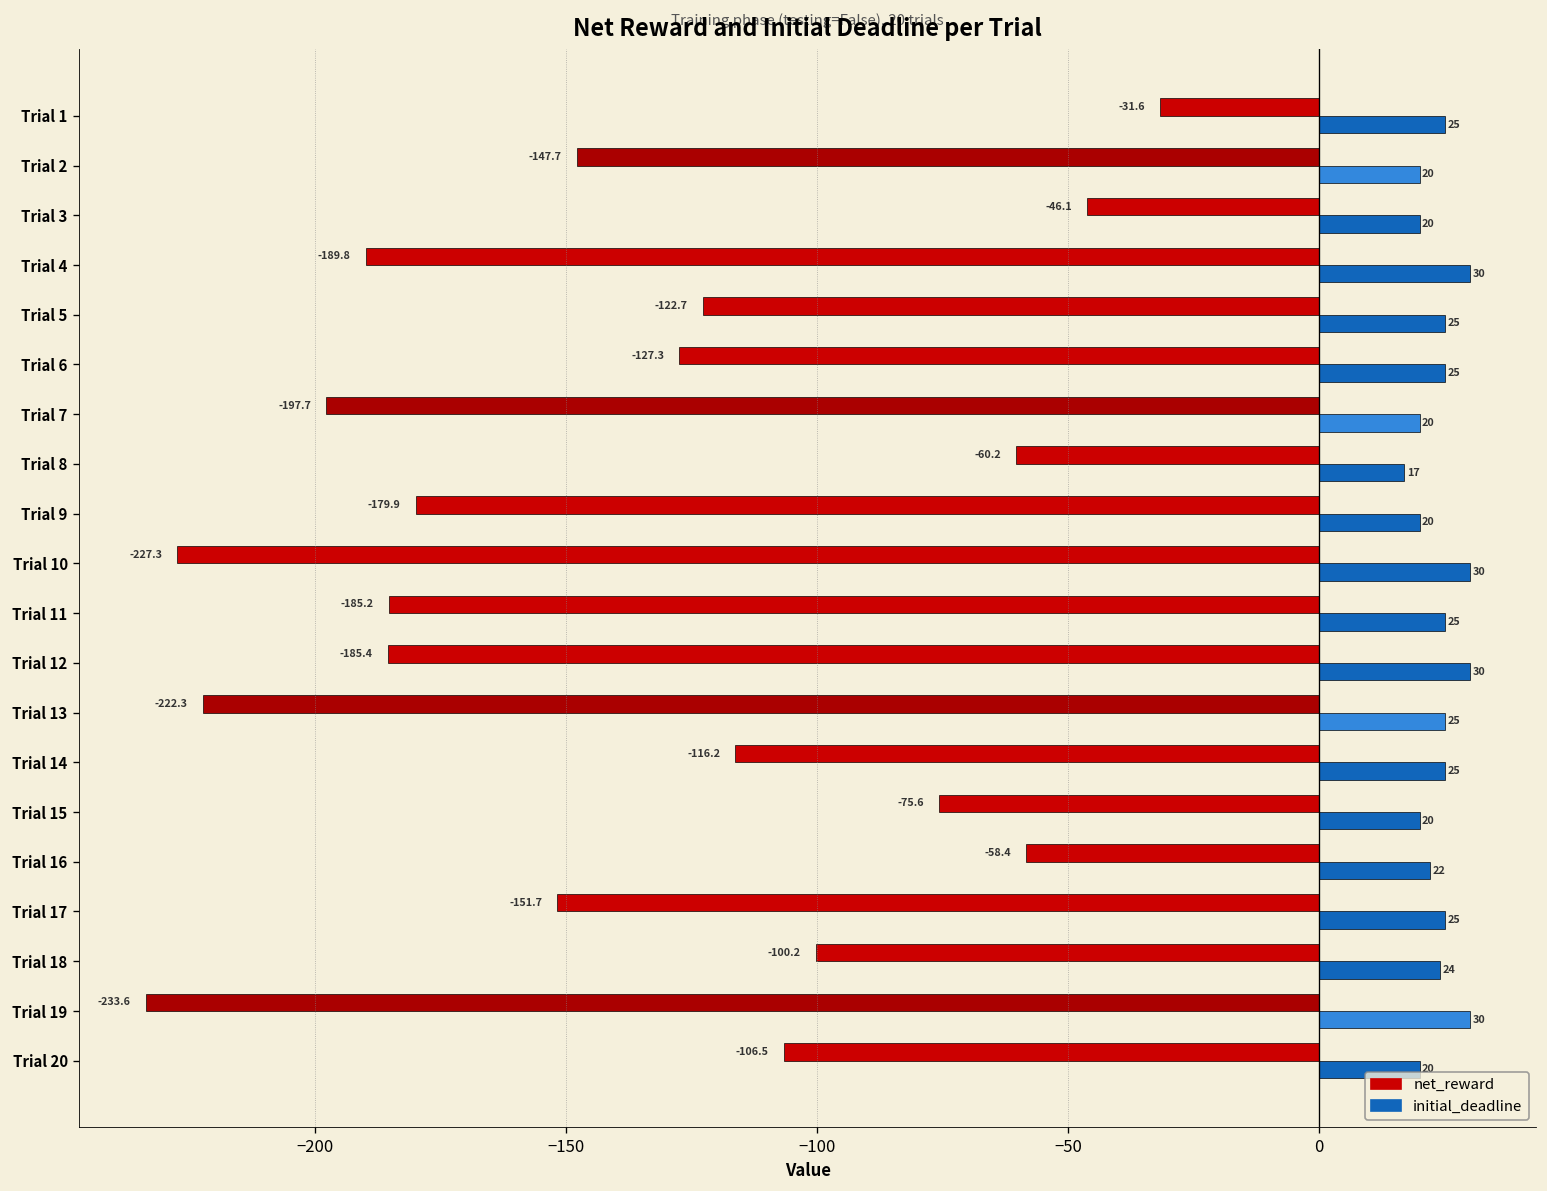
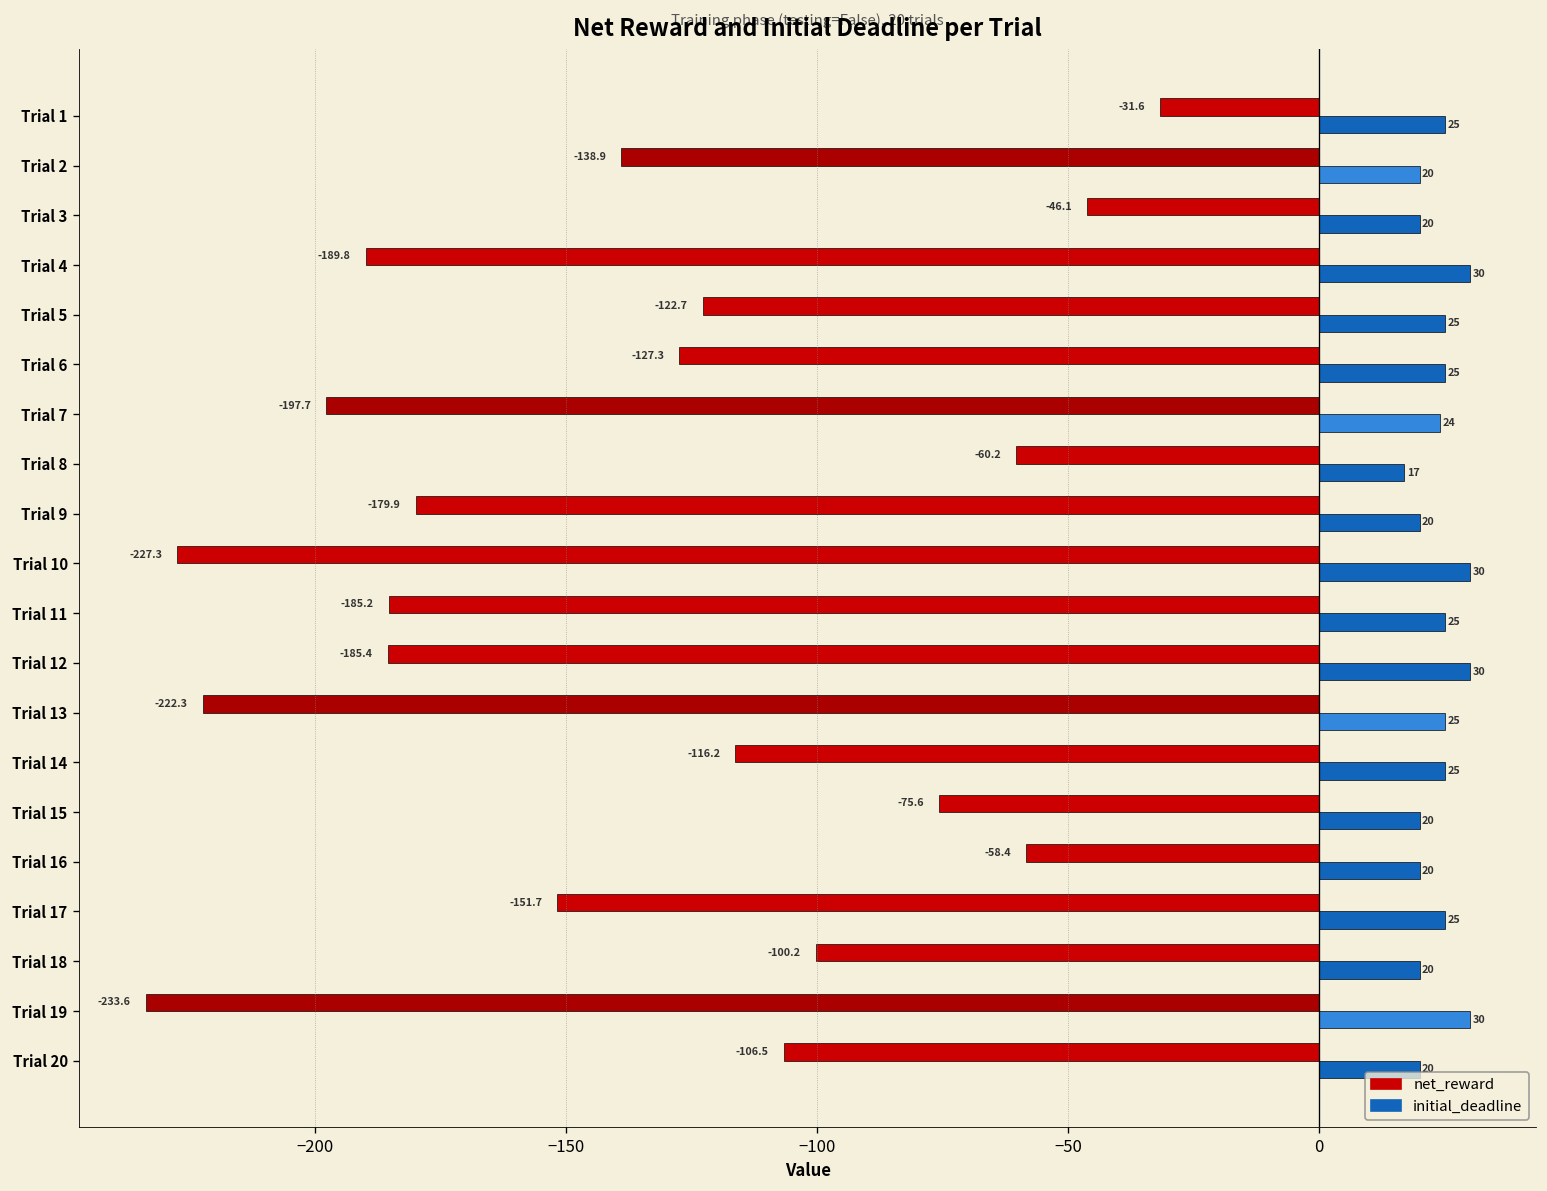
net_reward, Trial 2: -147.7 -> -138.9
initial_deadline, Trial 7: 20 -> 24
initial_deadline, Trial 16: 22 -> 20
initial_deadline, Trial 18: 24 -> 20
